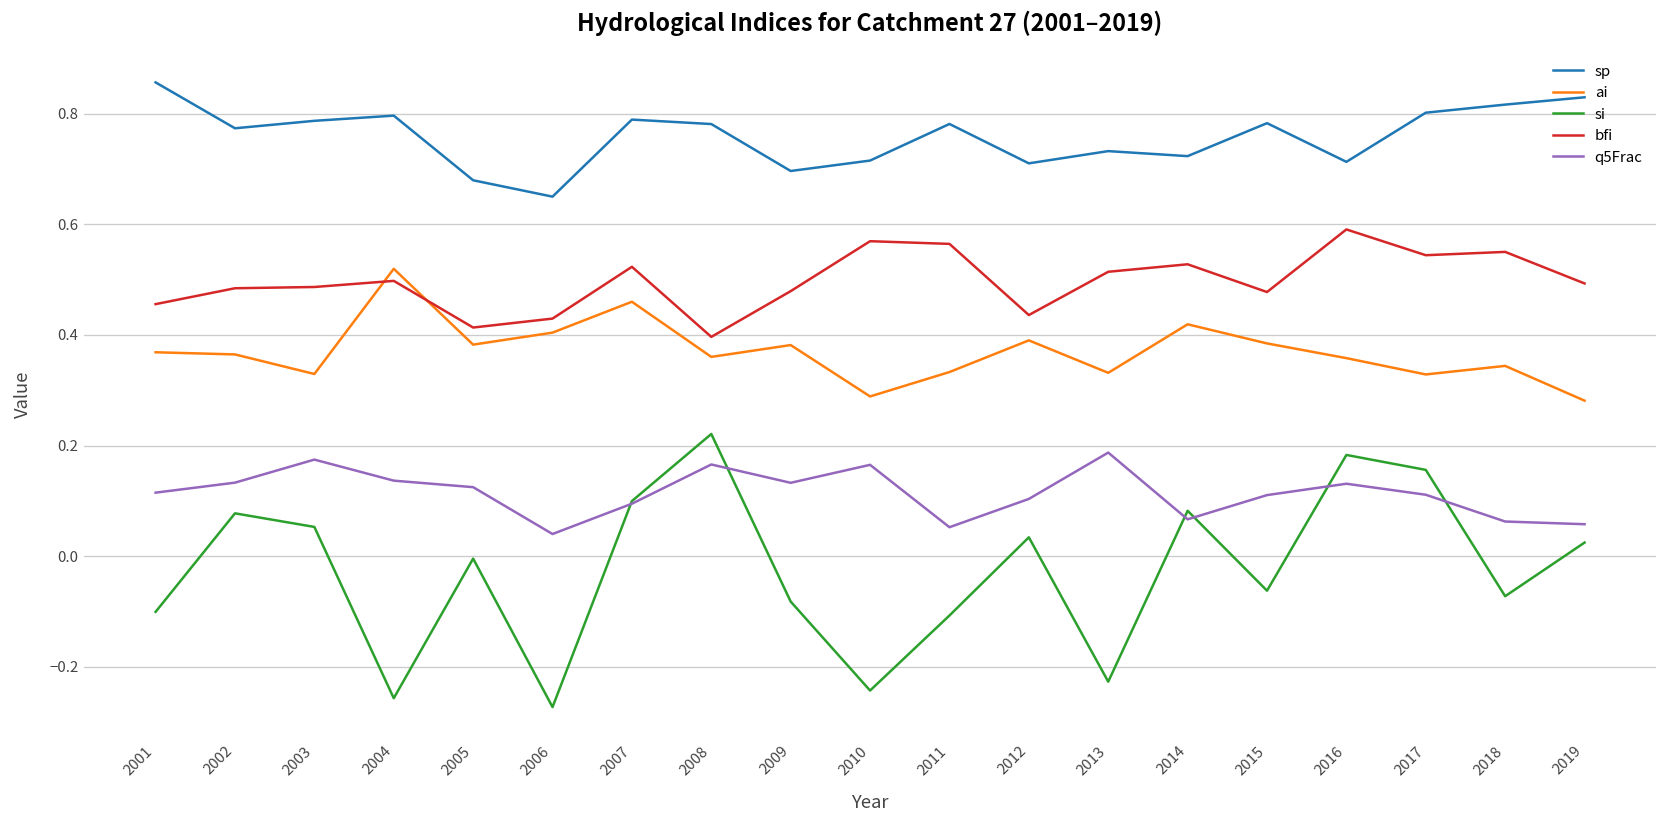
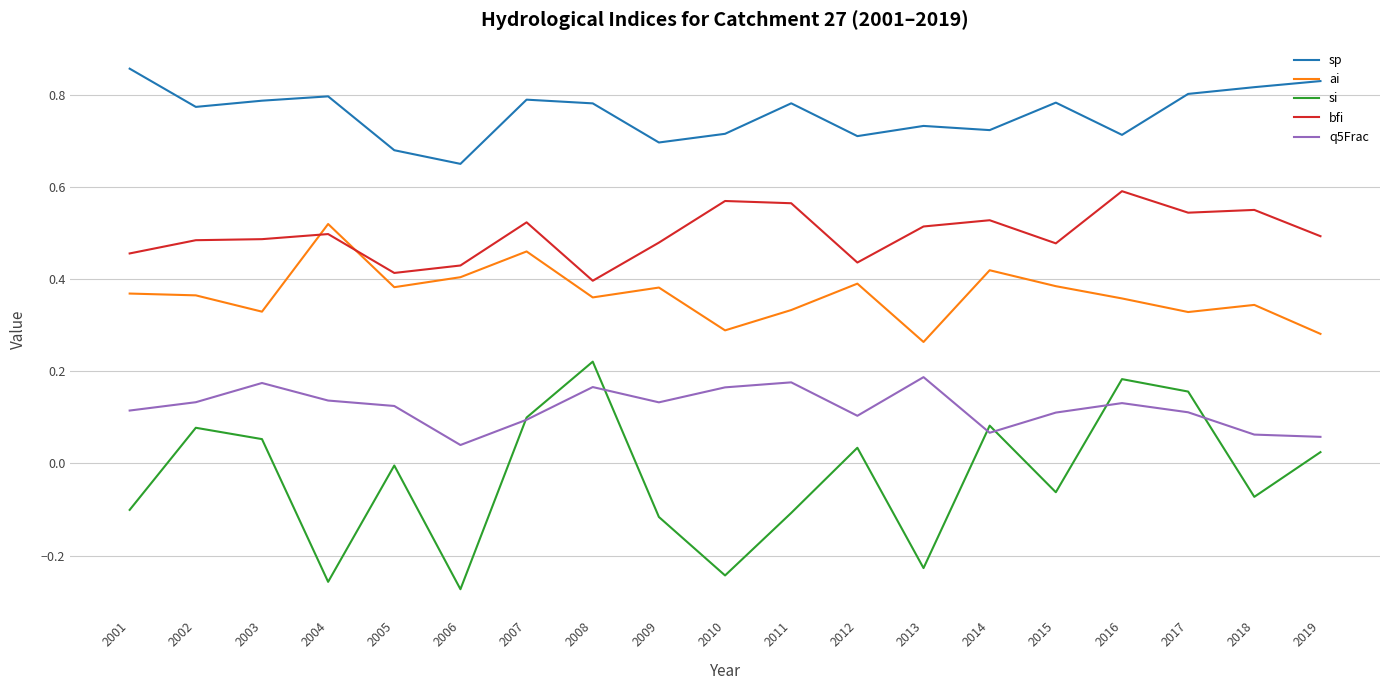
si, 2009: -0.08 -> -0.12
q5Frac, 2011: 0.05 -> 0.18
ai, 2013: 0.33 -> 0.26
